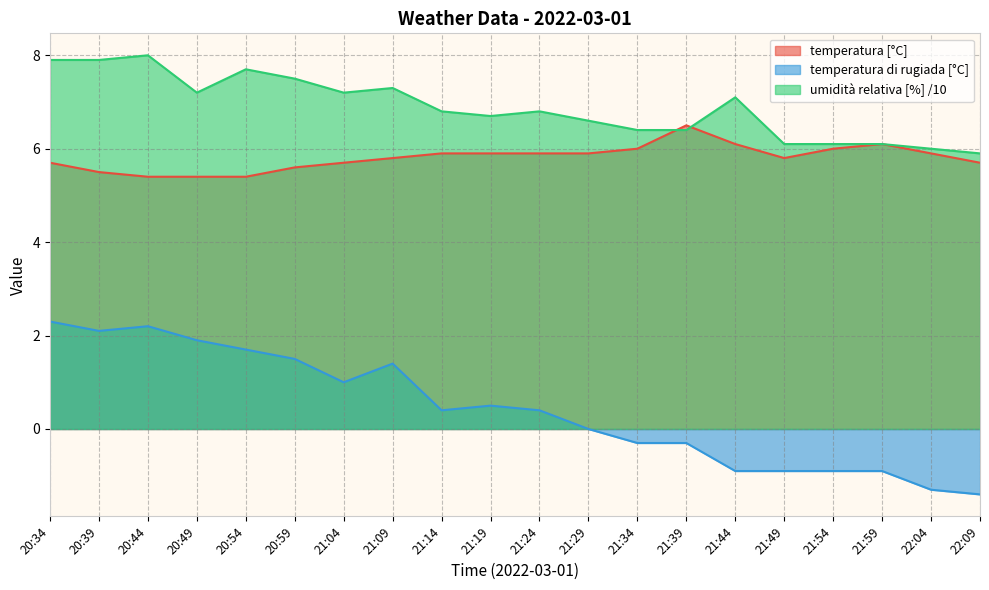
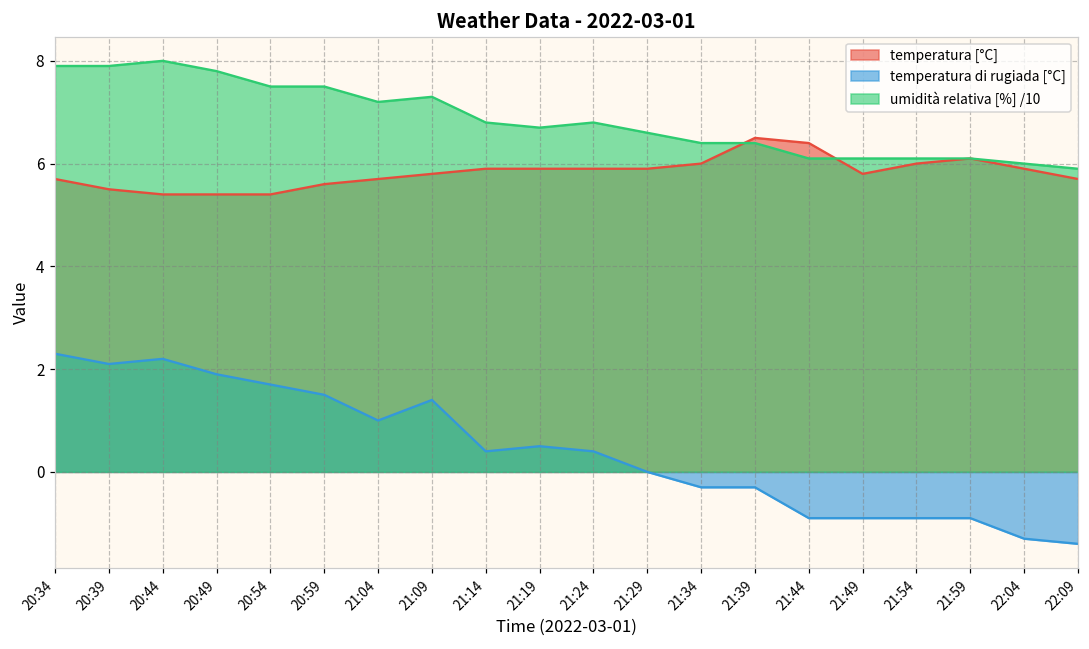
umidità relativa [%] /10, 20:49: 7.2 -> 7.8
umidità relativa [%] /10, 20:54: 7.7 -> 7.5
temperatura [°C], 21:44: 6.1 -> 6.4
umidità relativa [%] /10, 21:44: 7.1 -> 6.1
